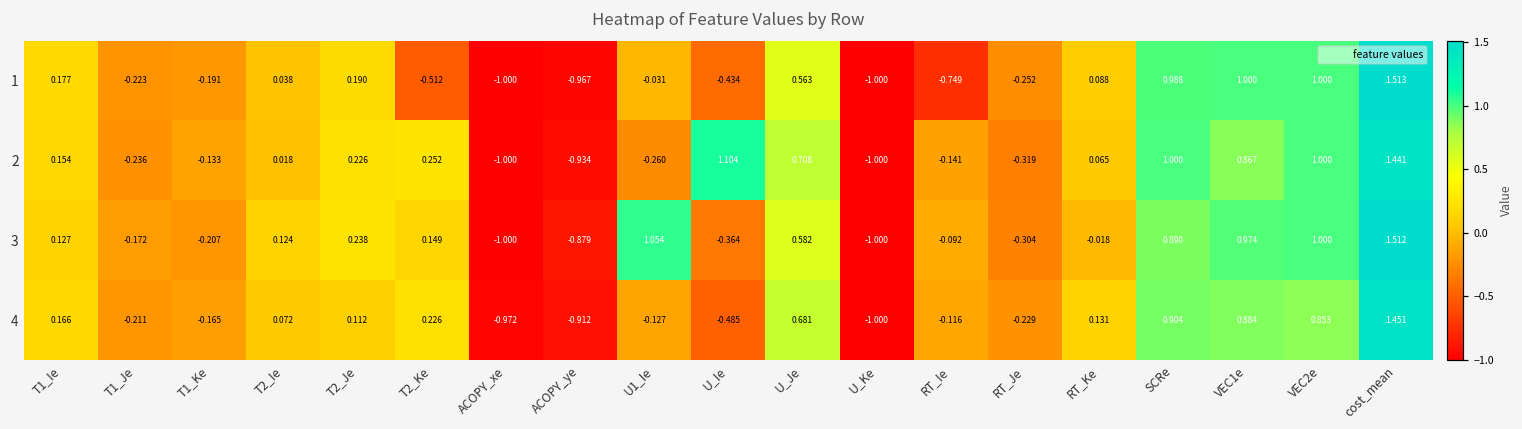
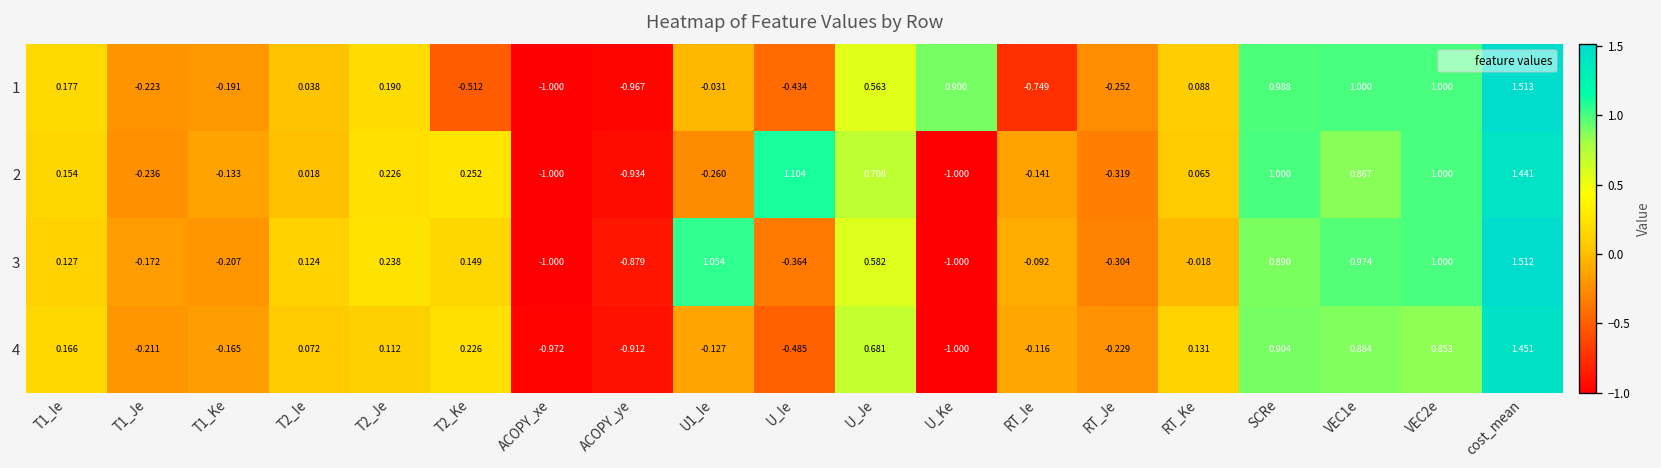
1, U_Ke: -1.000 -> 0.900
